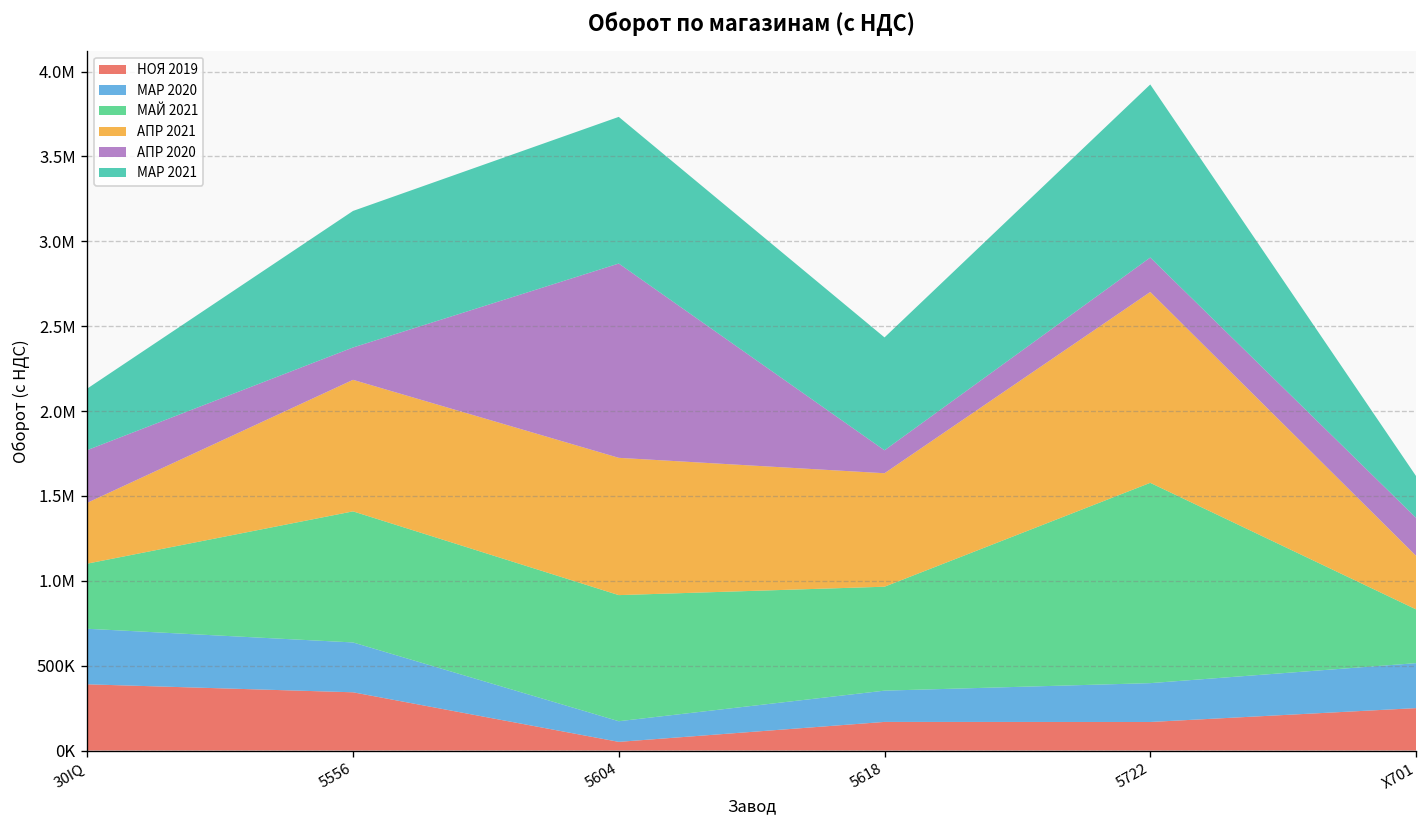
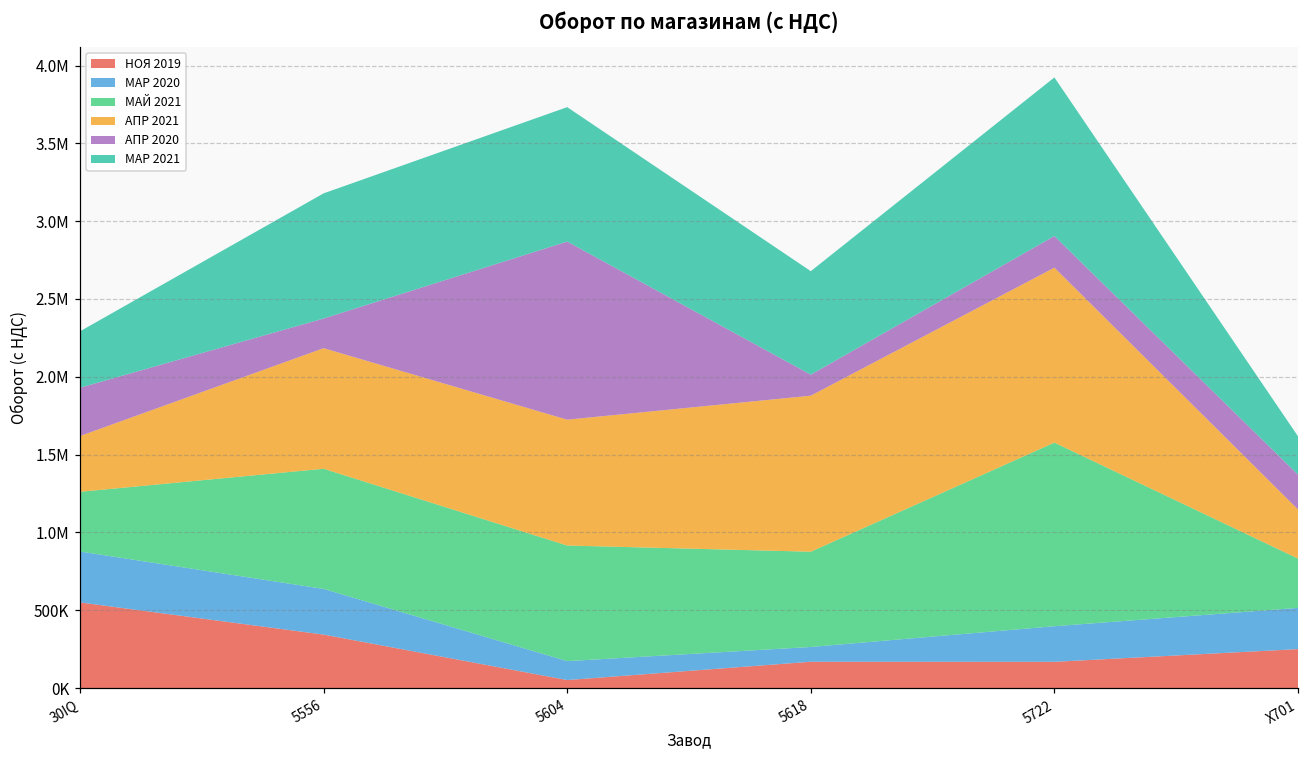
НОЯ 2019, 30IQ: 390000 -> 550000
МАР 2020, 5618: 180000 -> 90000
АПР 2021, 5618: 670000 -> 1000000
